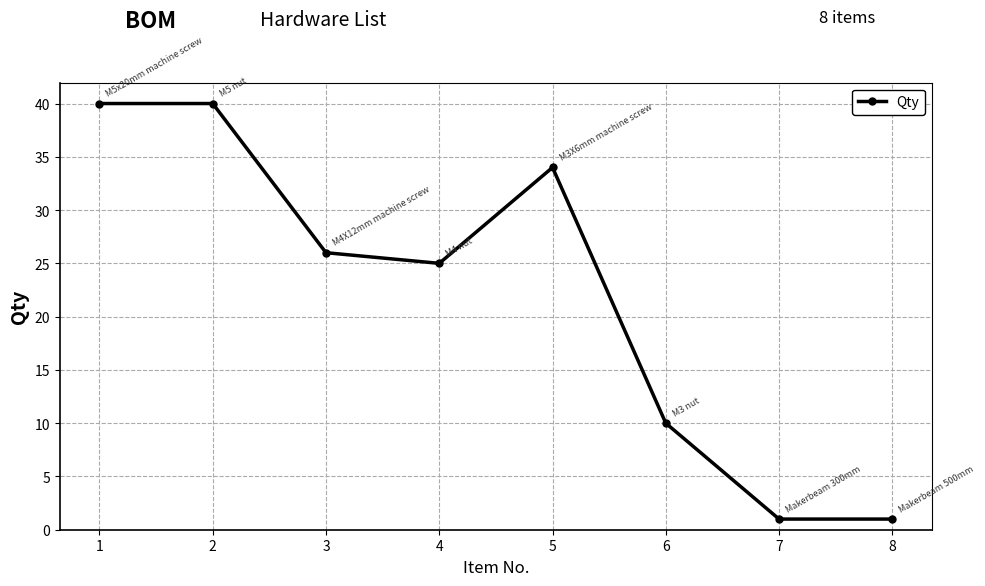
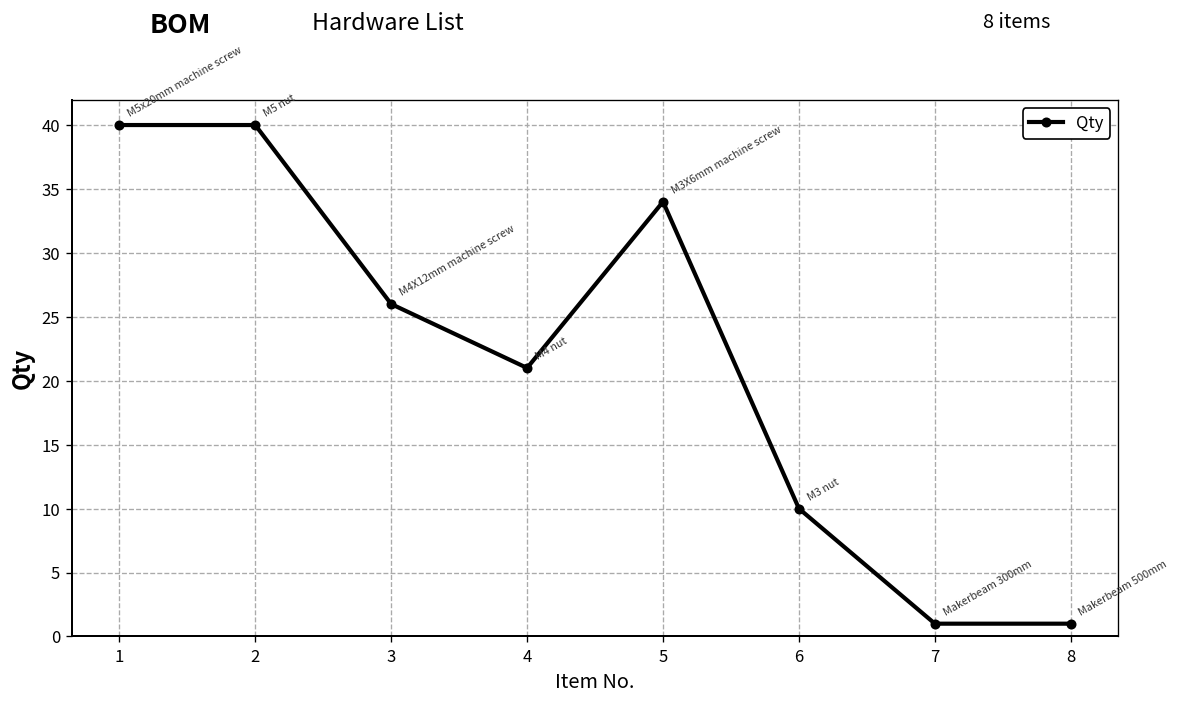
4: 25 -> 21
